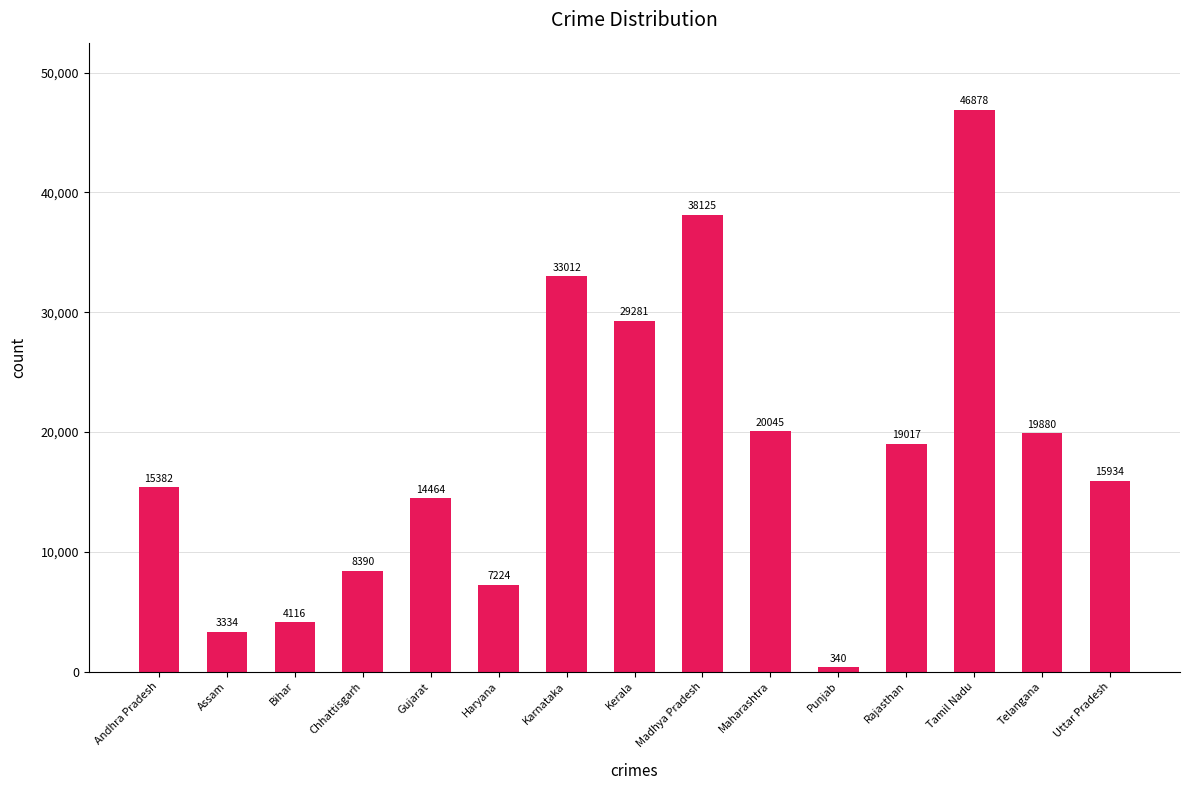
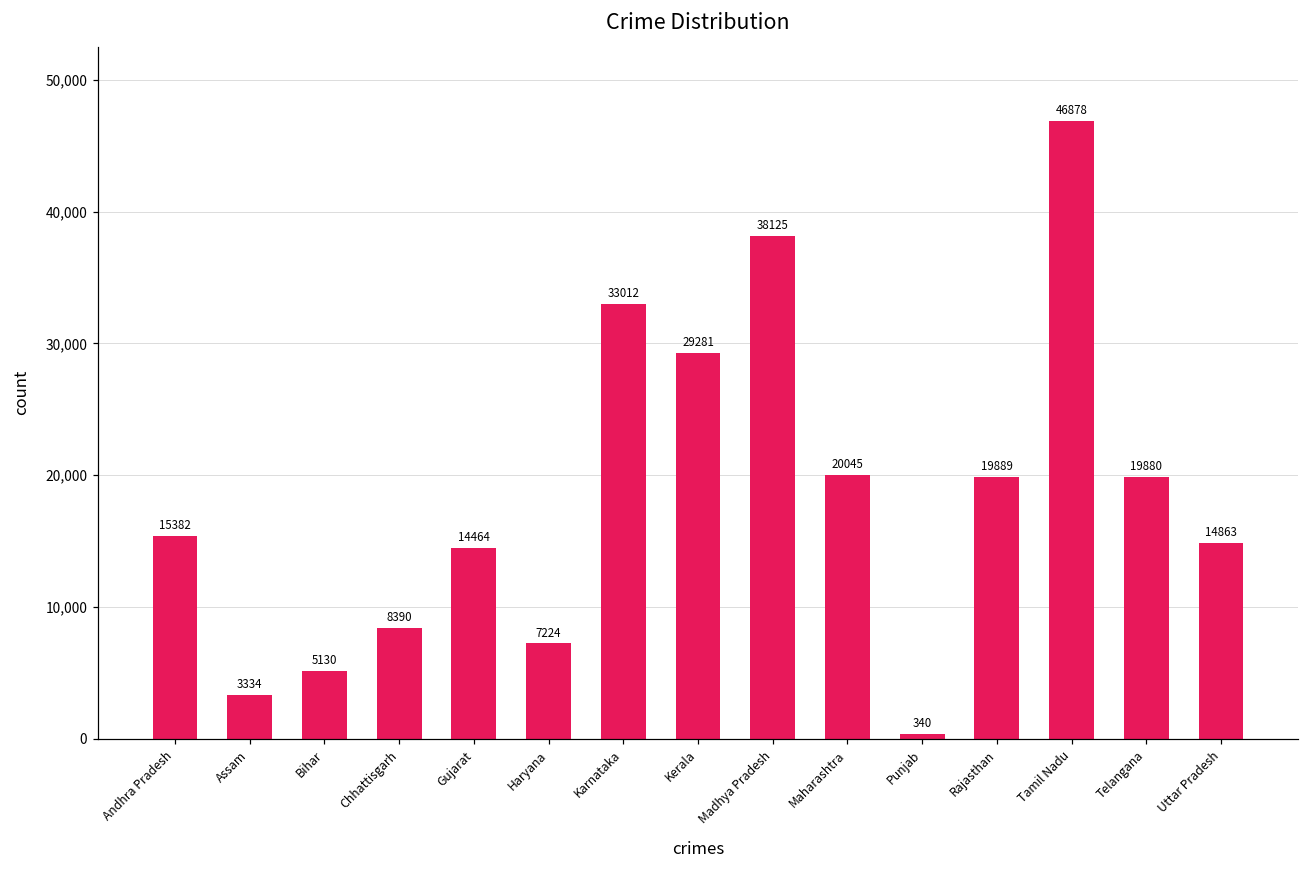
Bihar: 4116 -> 5130
Rajasthan: 19017 -> 19889
Uttar Pradesh: 15934 -> 14863
